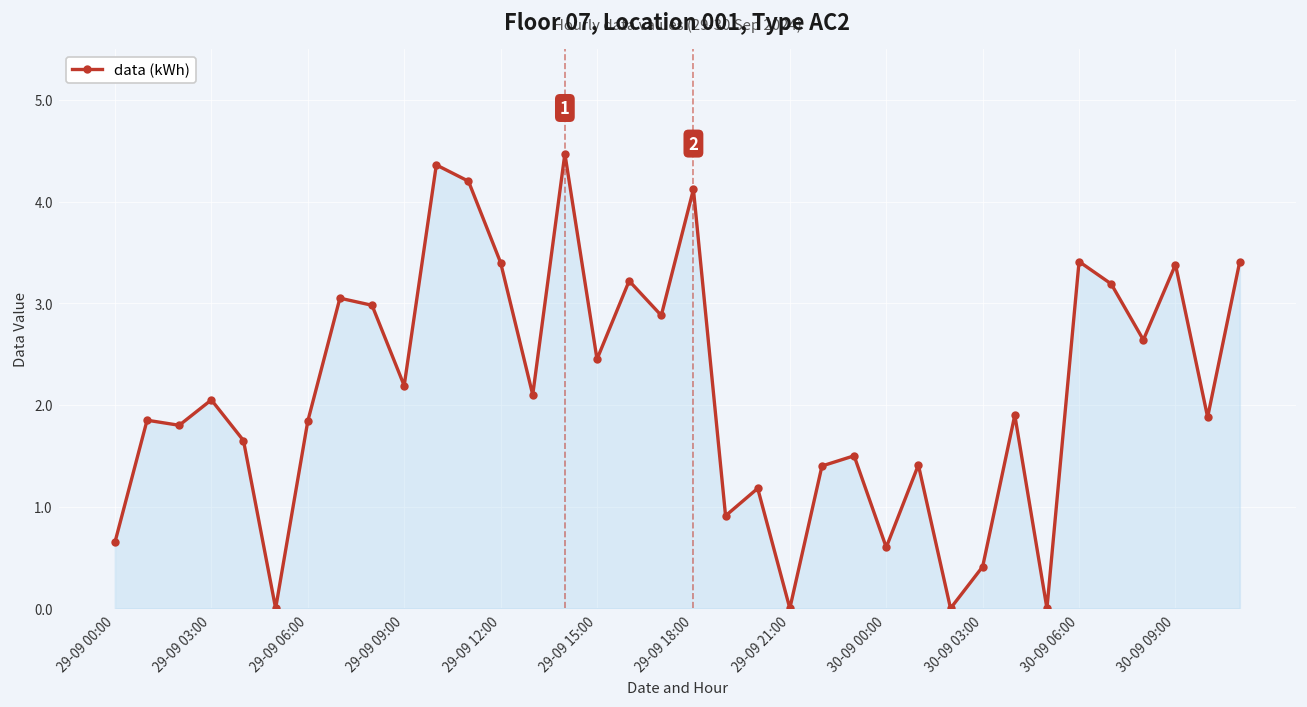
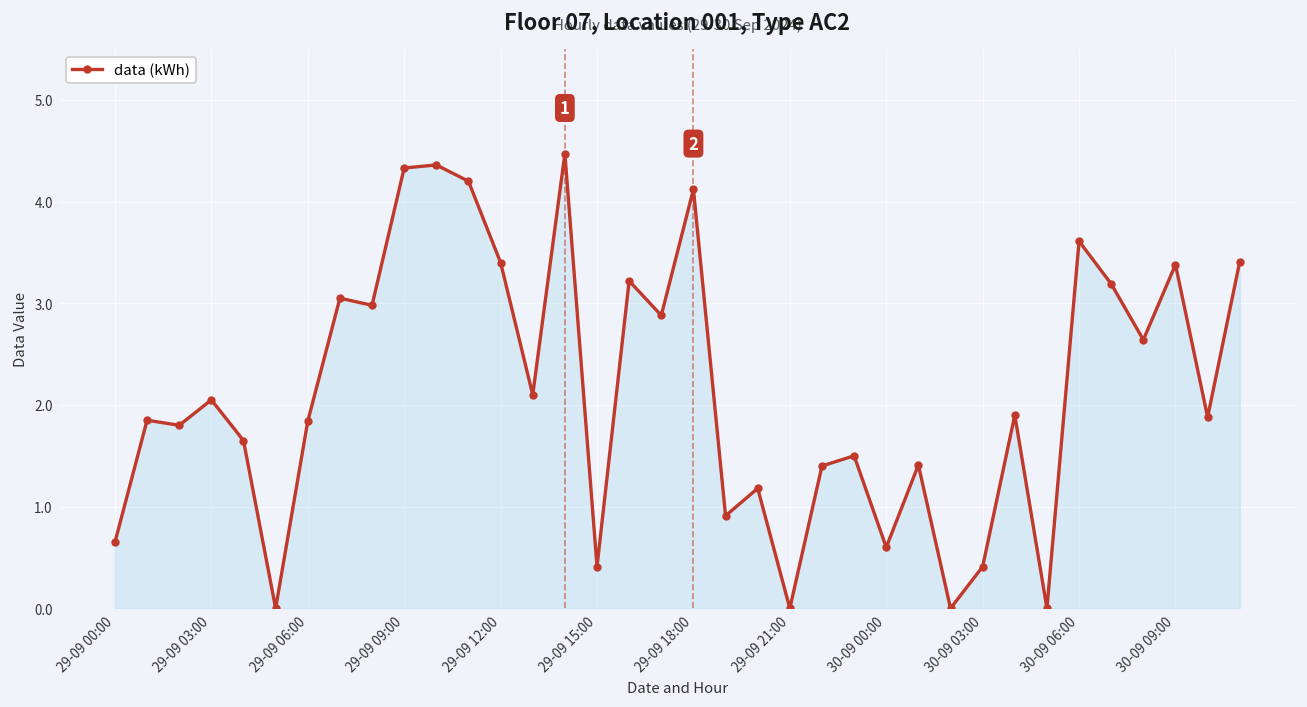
29-09 09:00: 2.2 -> 4.3
29-09 15:00: 2.5 -> 0.4
30-09 06:00: 3.4 -> 3.6
